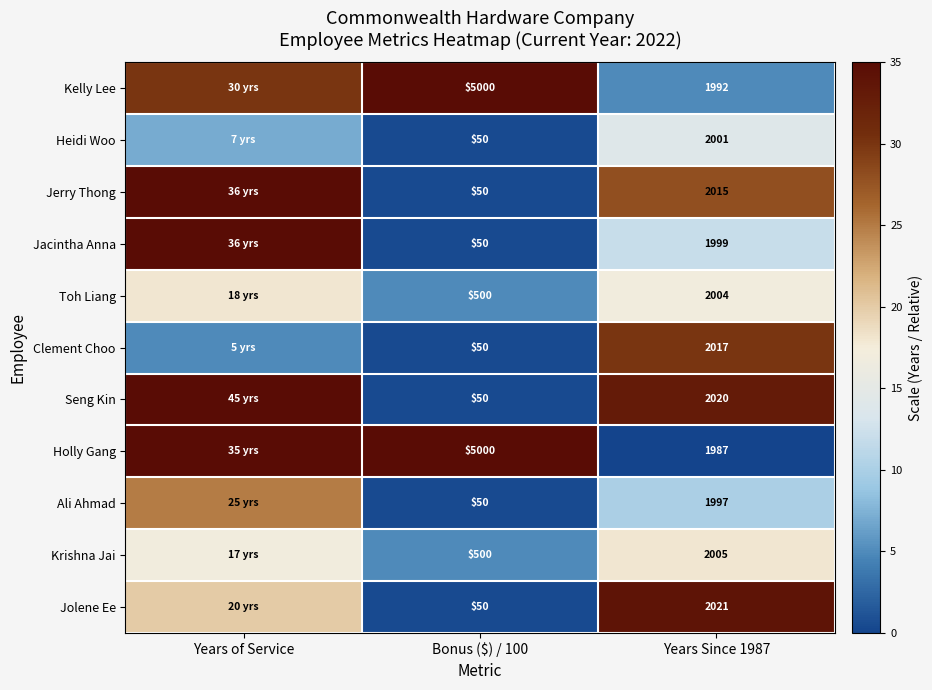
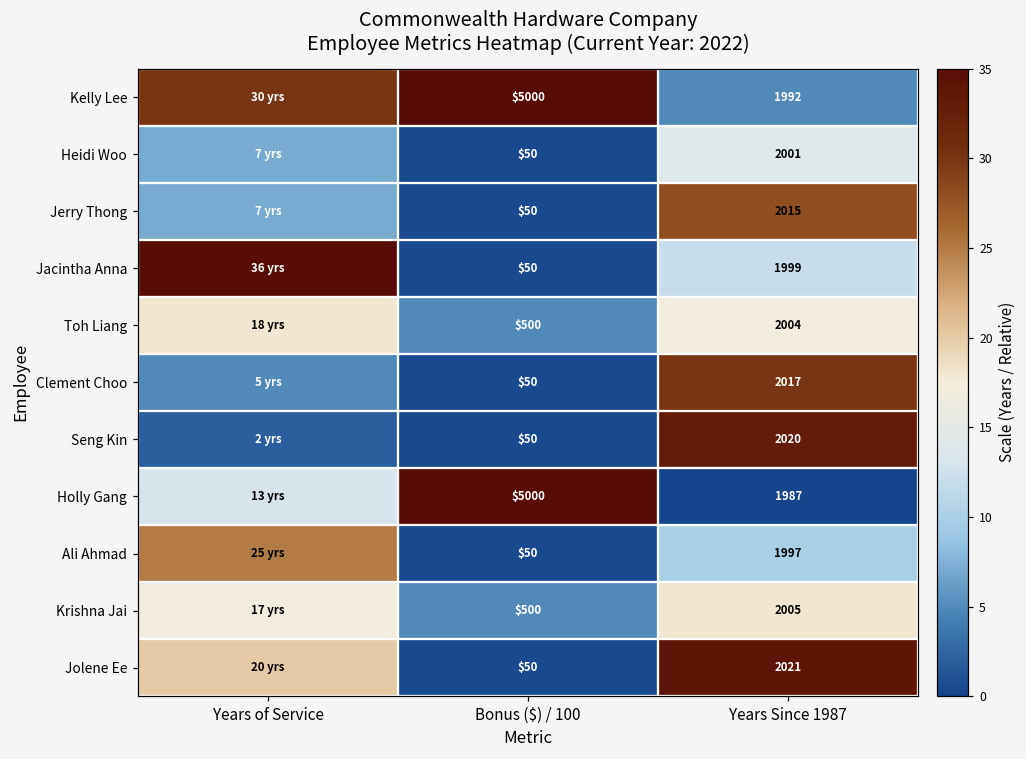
Jerry Thong, Years of Service: 36 -> 7
Seng Kin, Years of Service: 45 -> 2
Holly Gang, Years of Service: 35 -> 13
